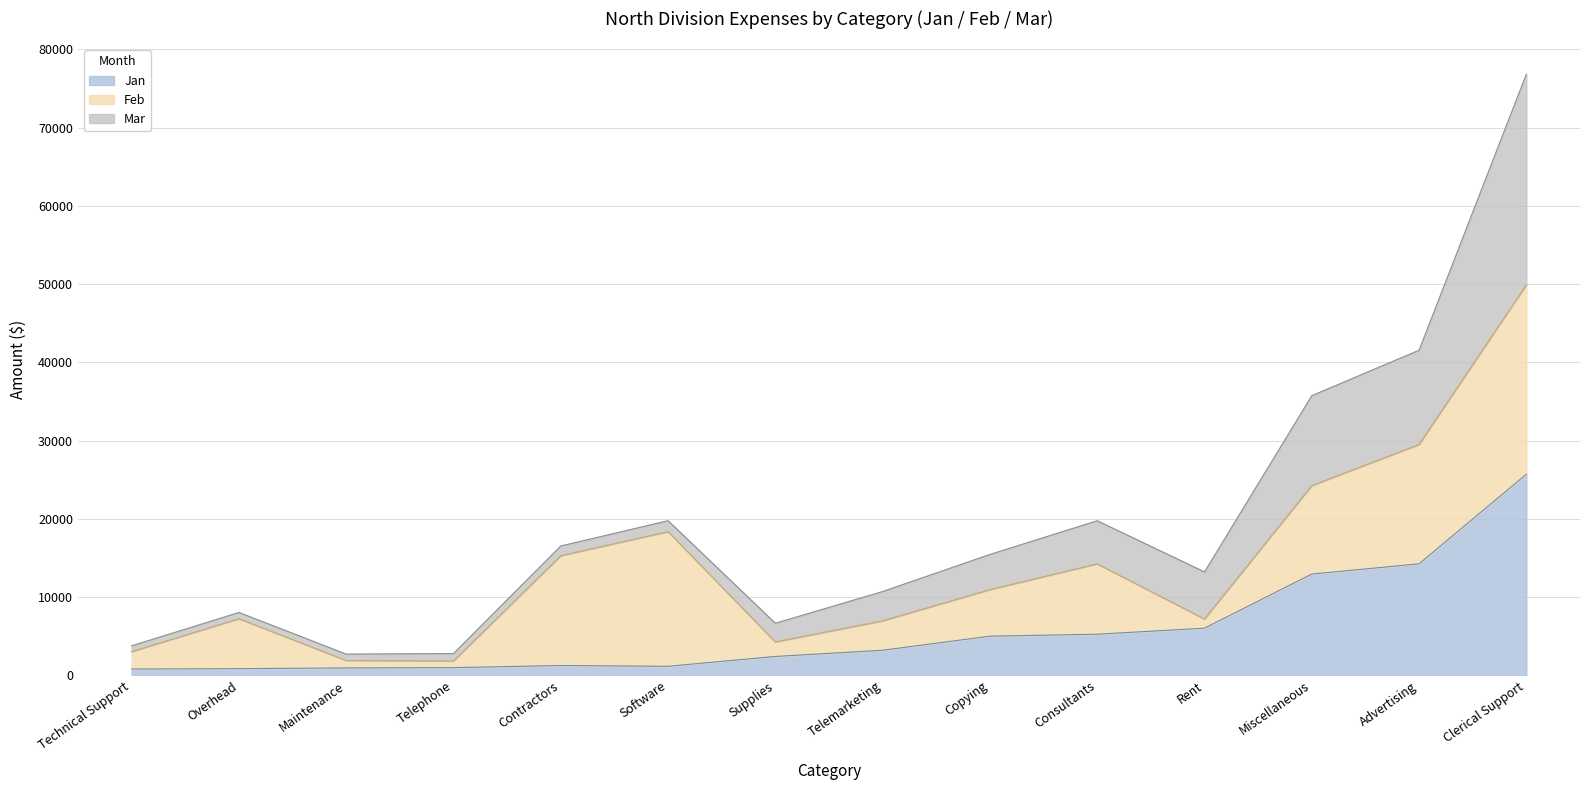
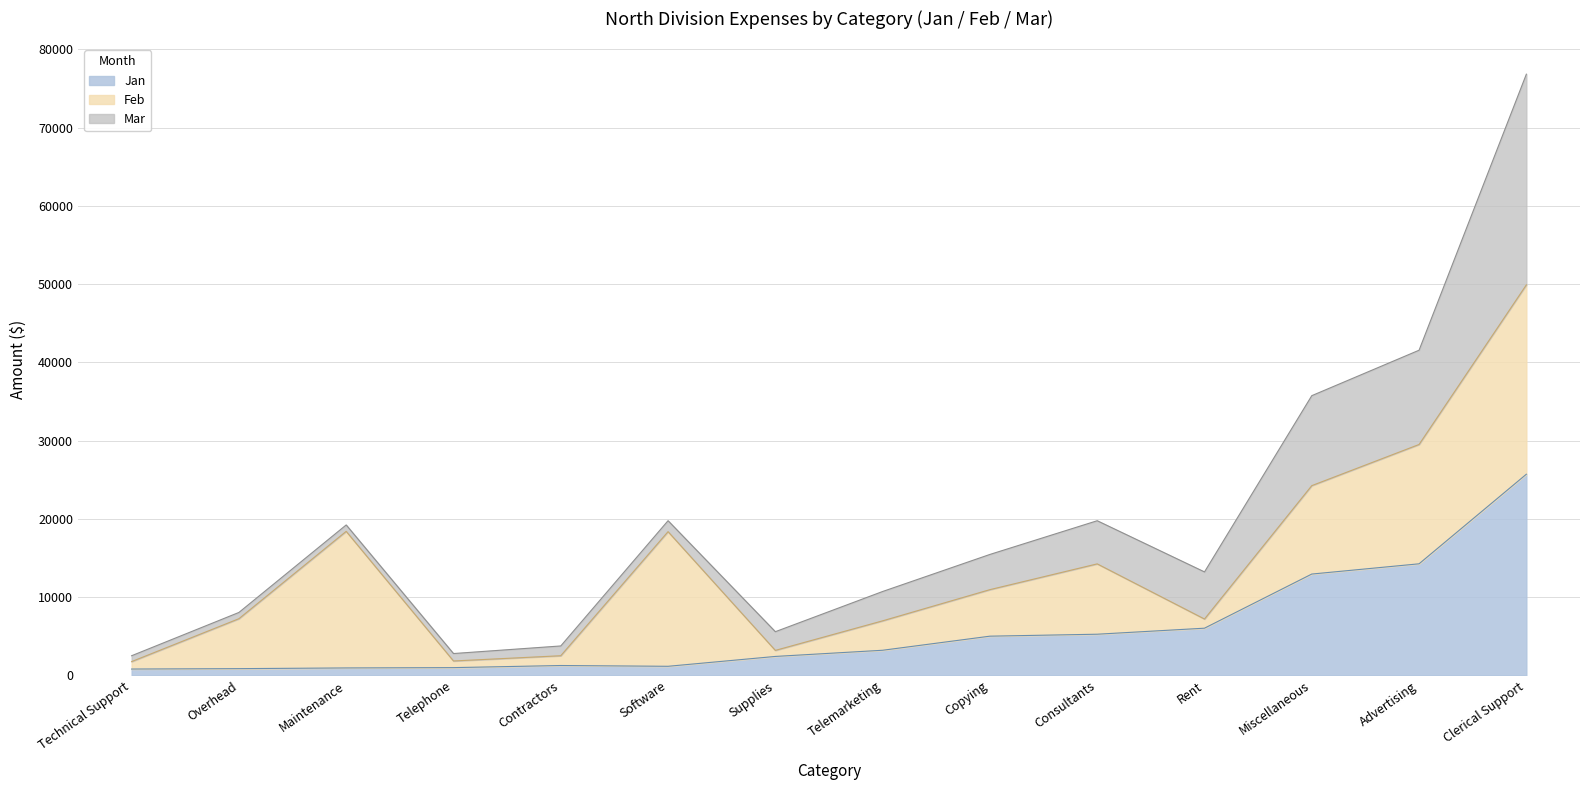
Feb, Technical Support: 2000 -> 1000
Feb, Maintenance: 1000 -> 17000
Feb, Contractors: 14000 -> 1000
Feb, Supplies: 2000 -> 1000
